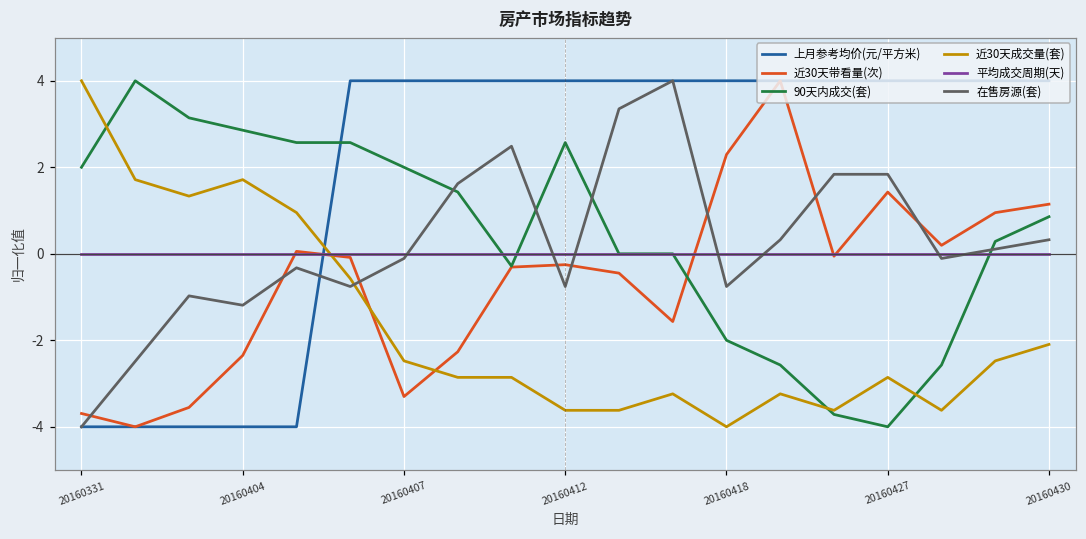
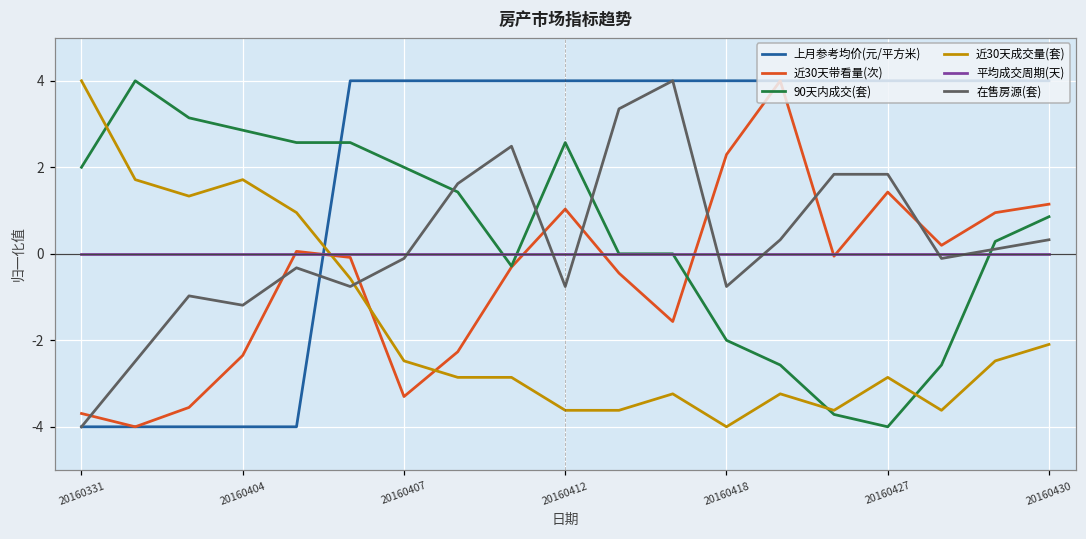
近30天带看量(次), 20160412: -0.3 -> 1.0
